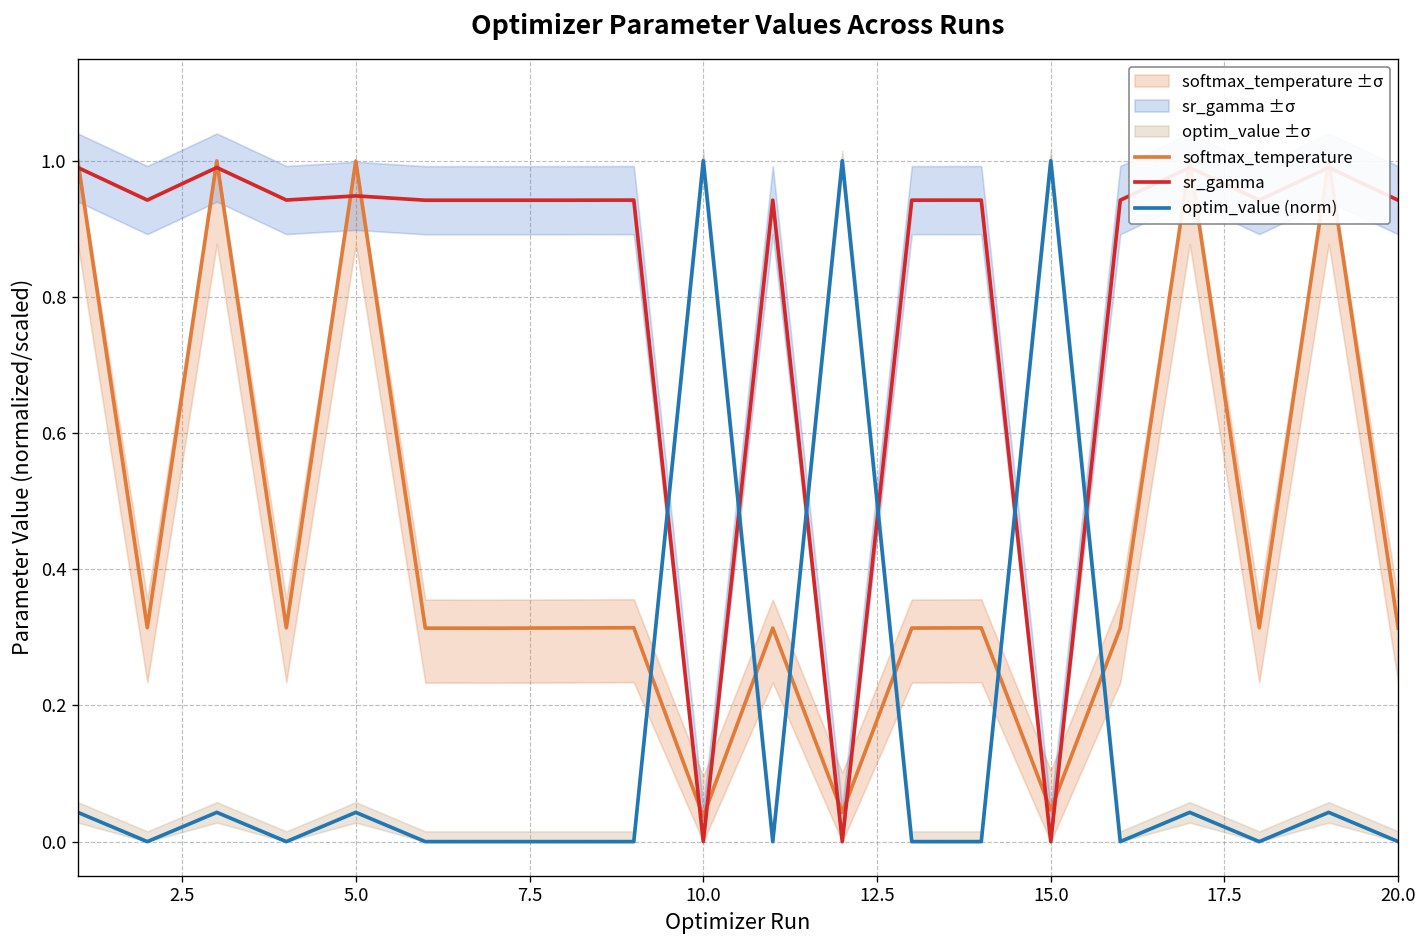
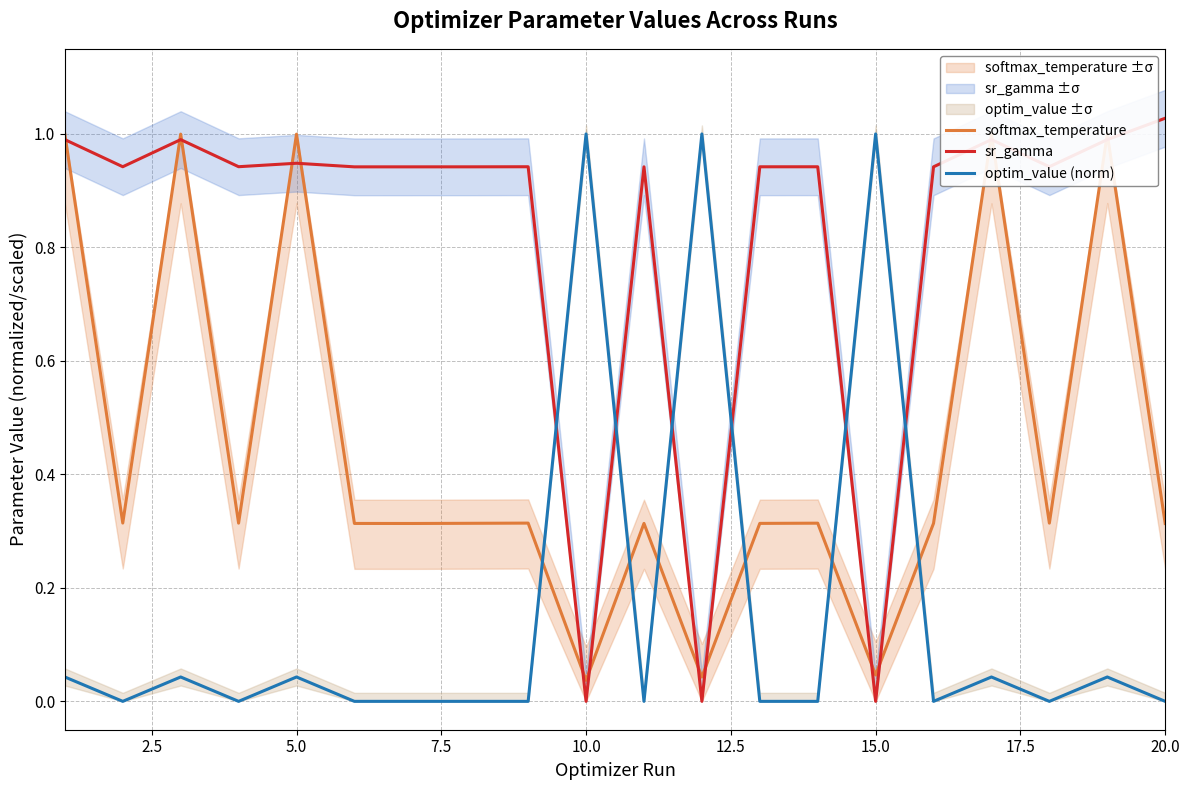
sr_gamma, 20.0: 0.94 -> 1.03
